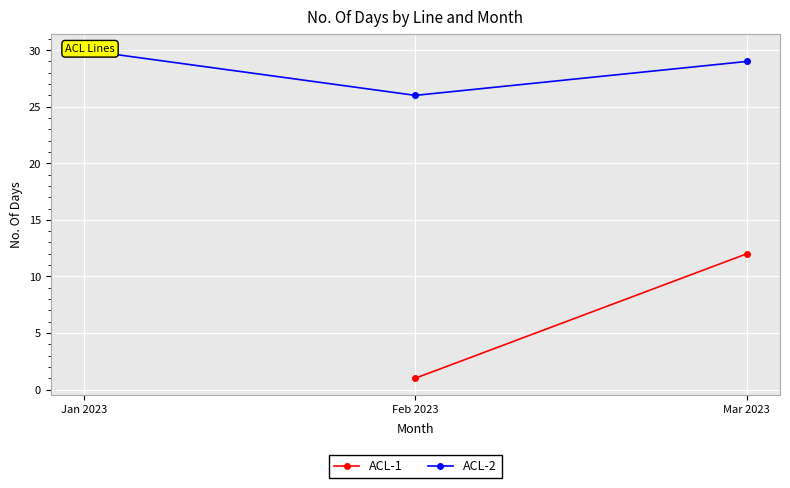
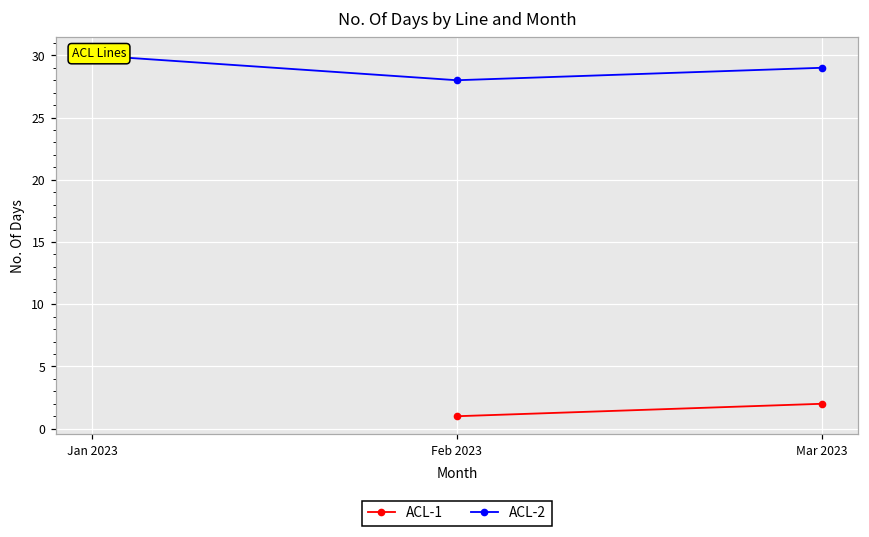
ACL-2, Feb 2023: 26 -> 28
ACL-1, Mar 2023: 12 -> 2
